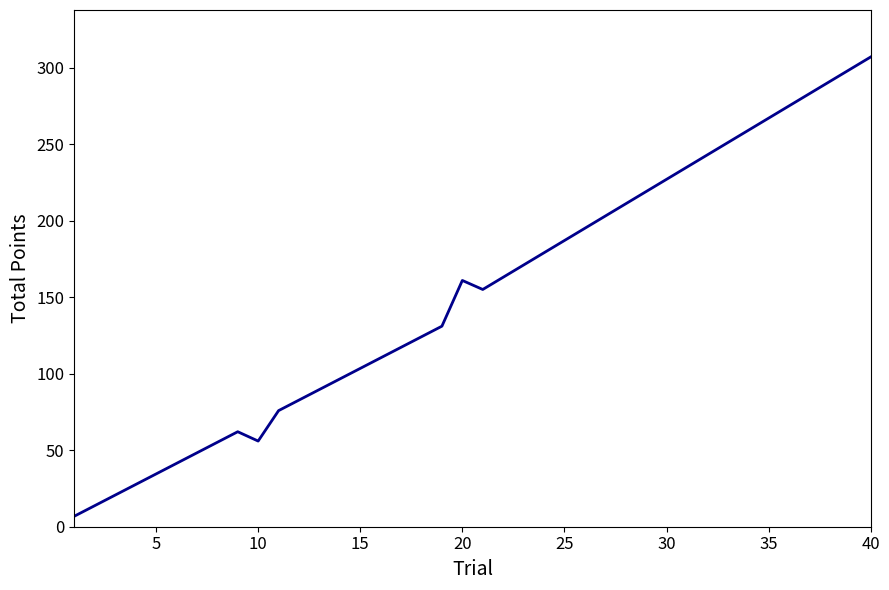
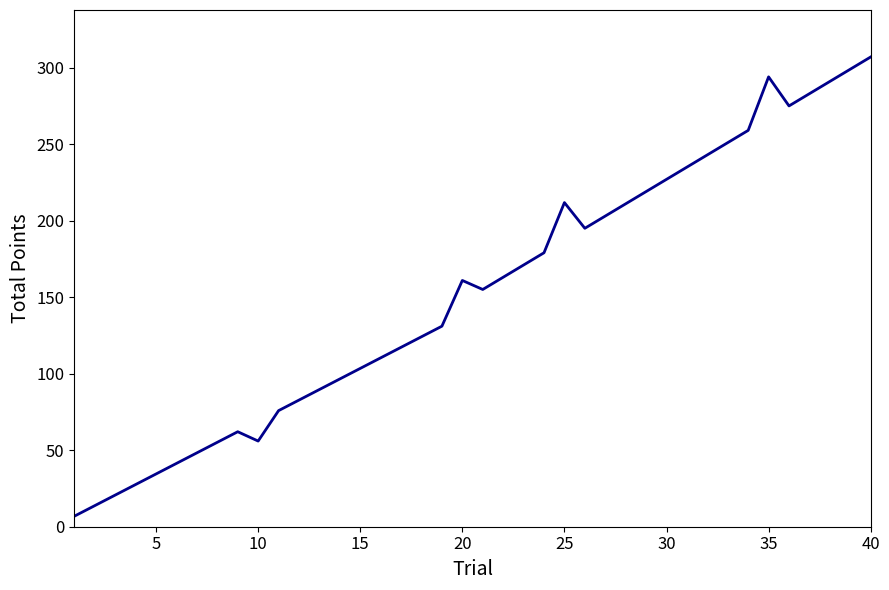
25: 187 -> 212
35: 267 -> 294
